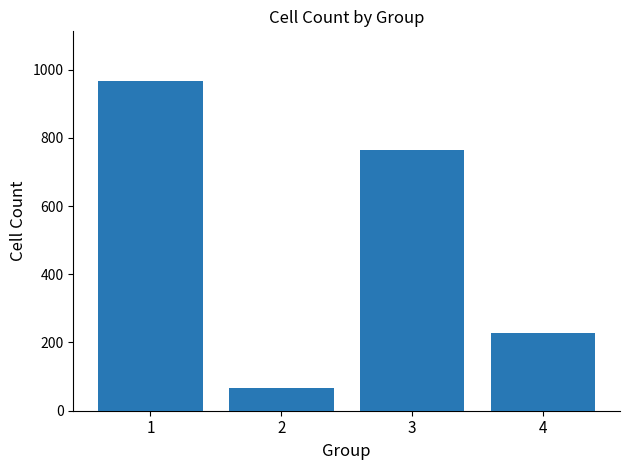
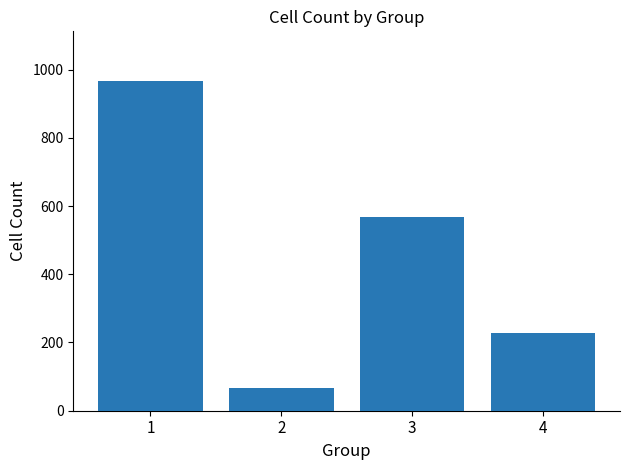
3: 770 -> 570
